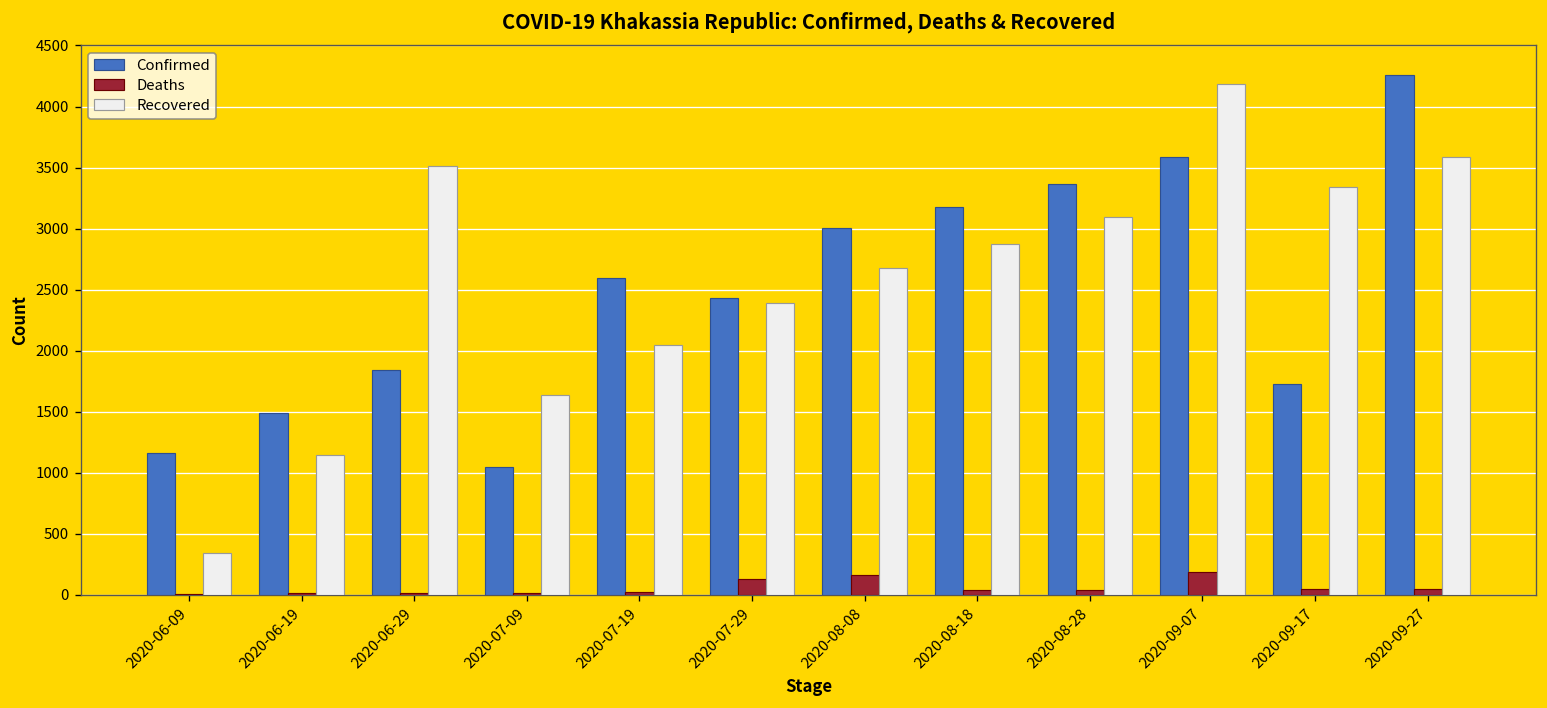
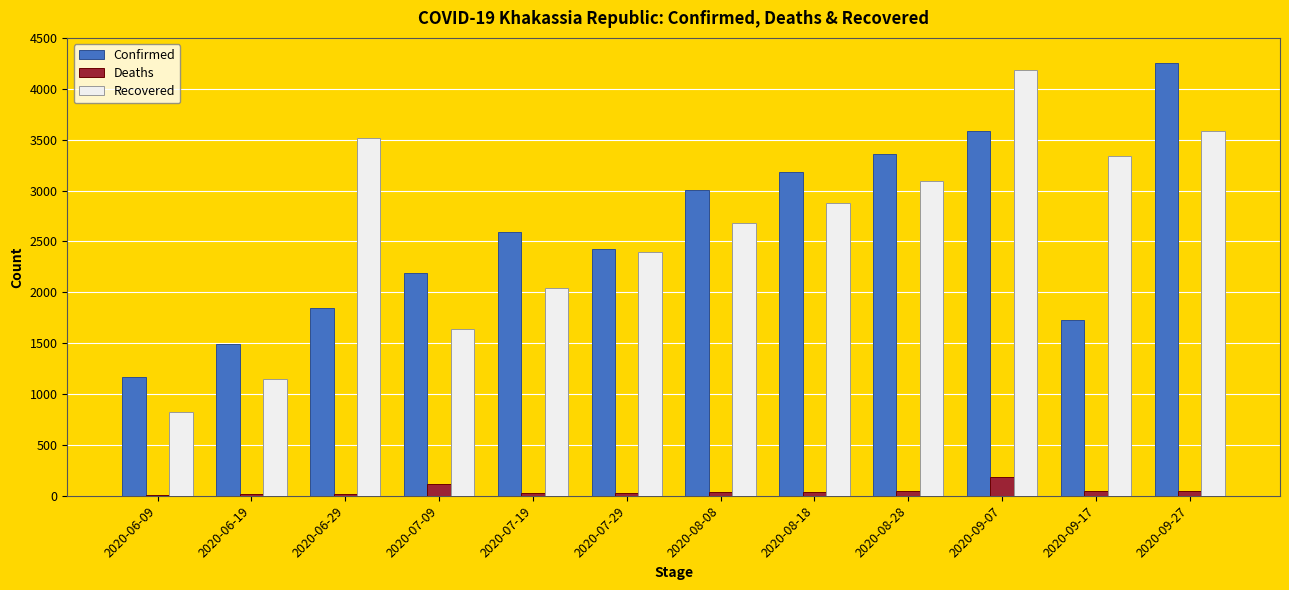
Recovered, 2020-06-09: 340 -> 820
Confirmed, 2020-07-09: 1050 -> 2190
Deaths, 2020-07-09: 20 -> 120
Deaths, 2020-07-29: 130 -> 30
Deaths, 2020-08-08: 160 -> 40
